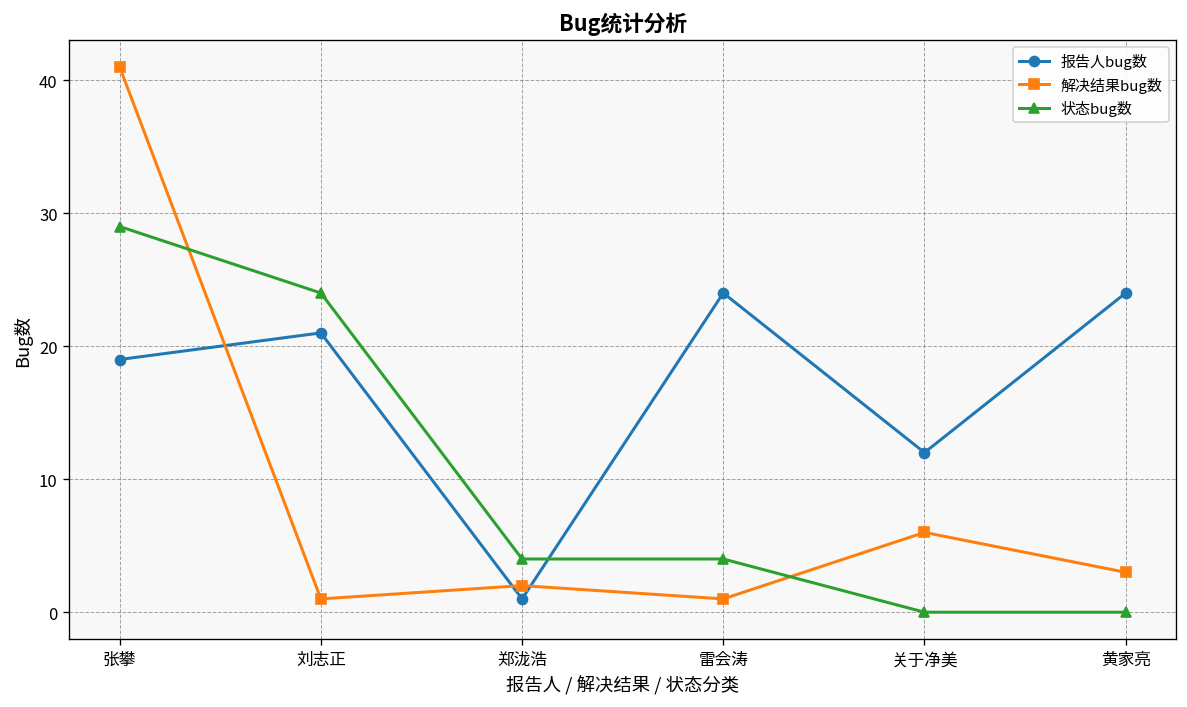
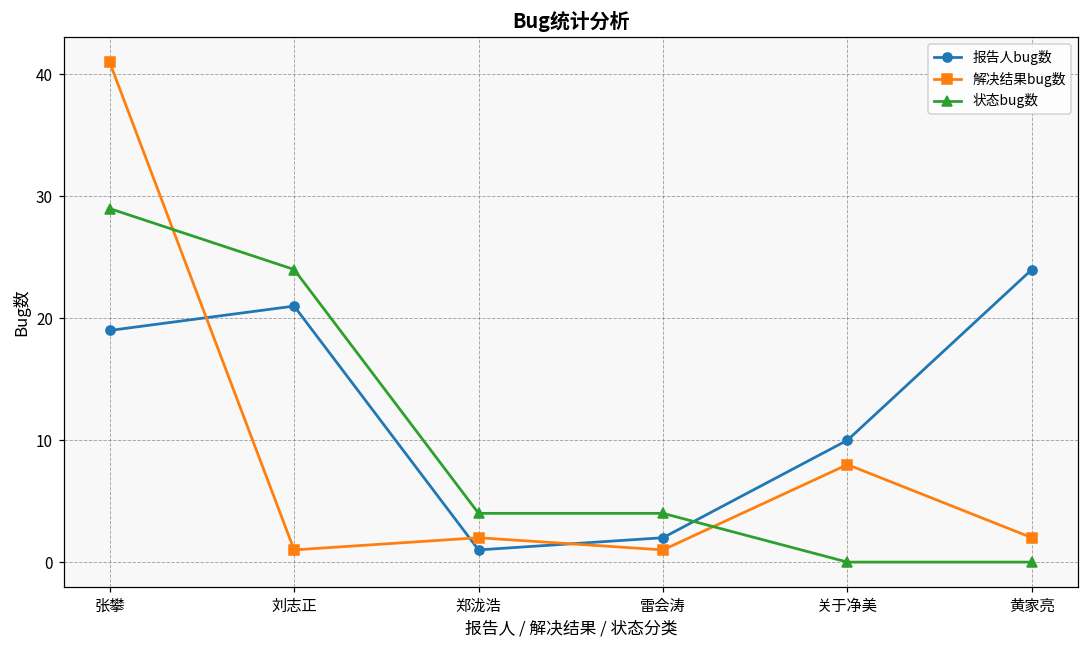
报告人bug数, 雷会涛: 24 -> 2
报告人bug数, 关于净美: 12 -> 10
解决结果bug数, 关于净美: 6 -> 8
解决结果bug数, 黄家亮: 3 -> 2
